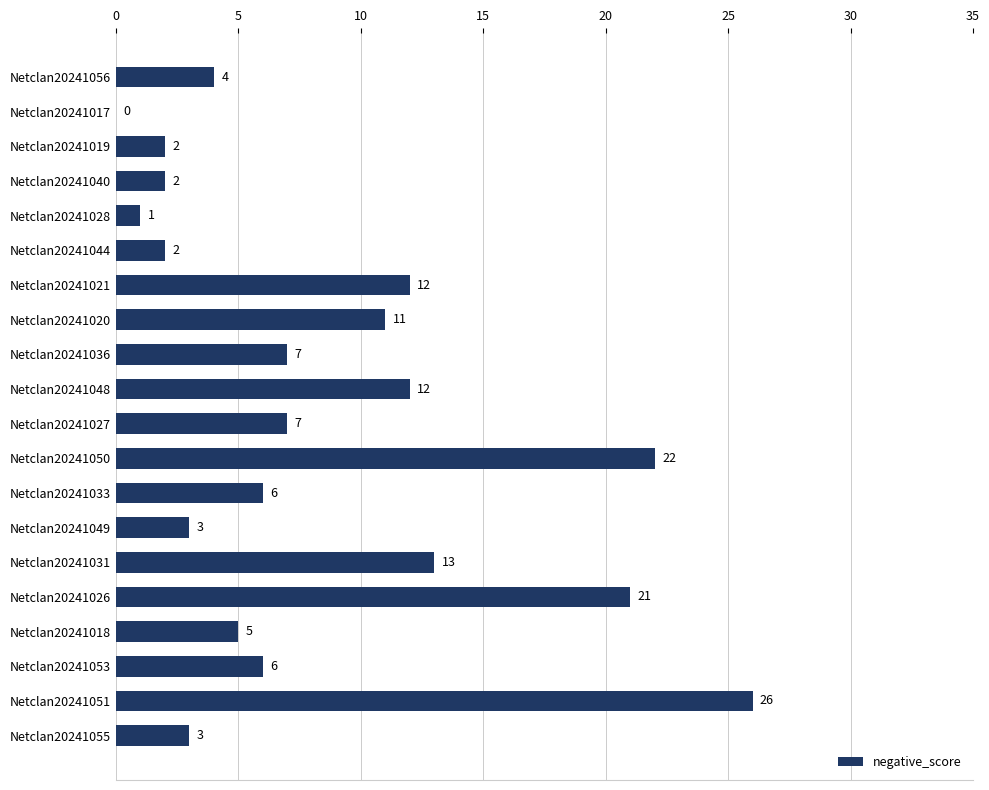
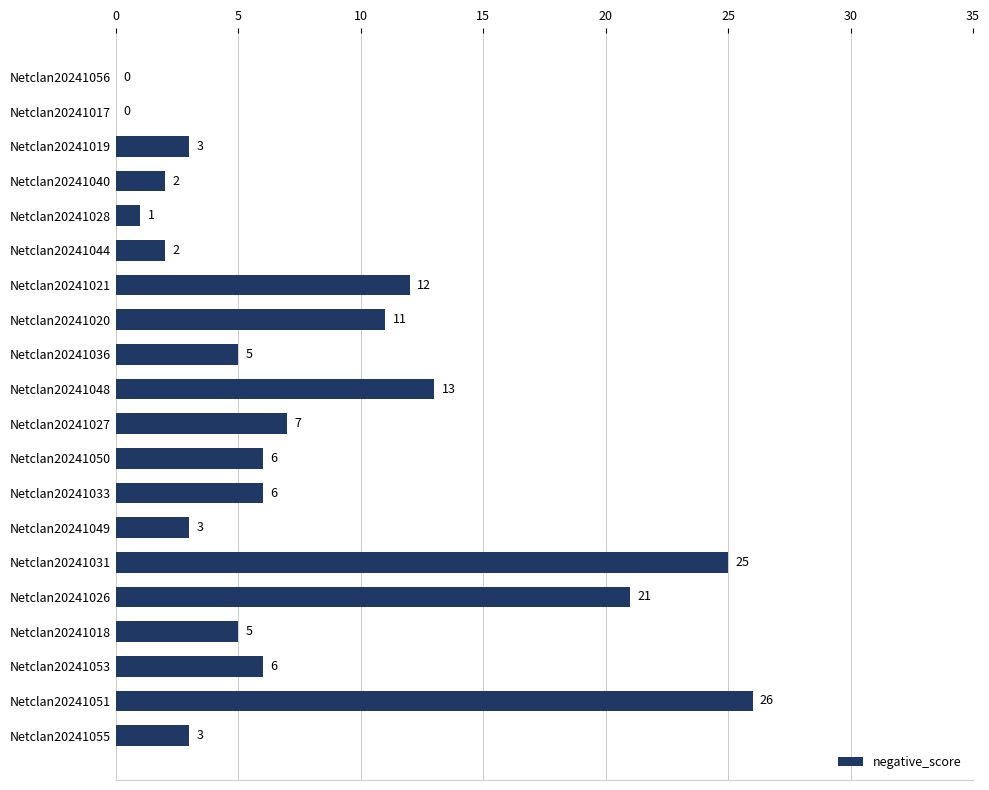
Netclan20241056: 4 -> 0
Netclan20241019: 2 -> 3
Netclan20241036: 7 -> 5
Netclan20241048: 12 -> 13
Netclan20241050: 22 -> 6
Netclan20241031: 13 -> 25
